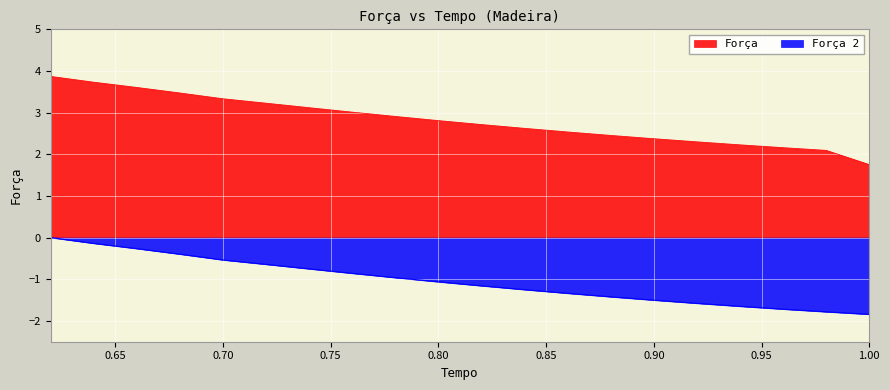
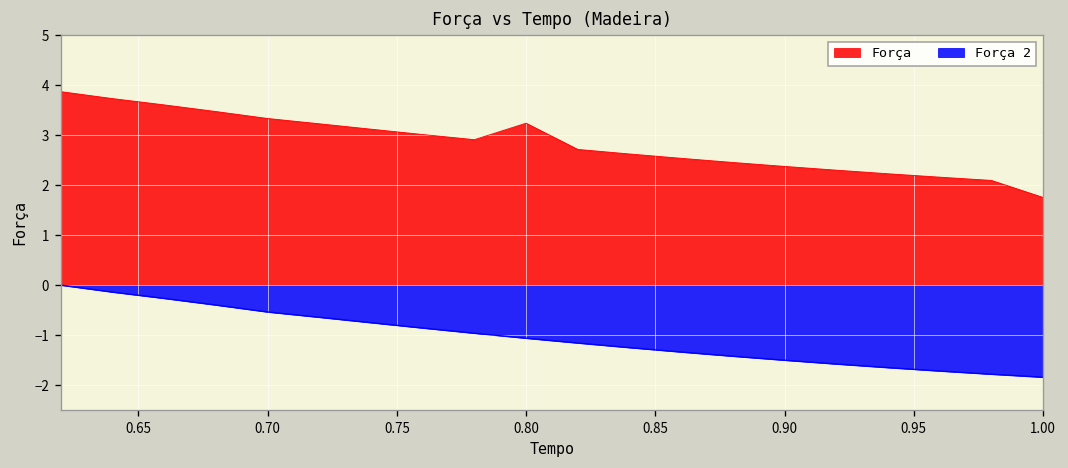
Força, 0.80: 2.8 -> 3.2
